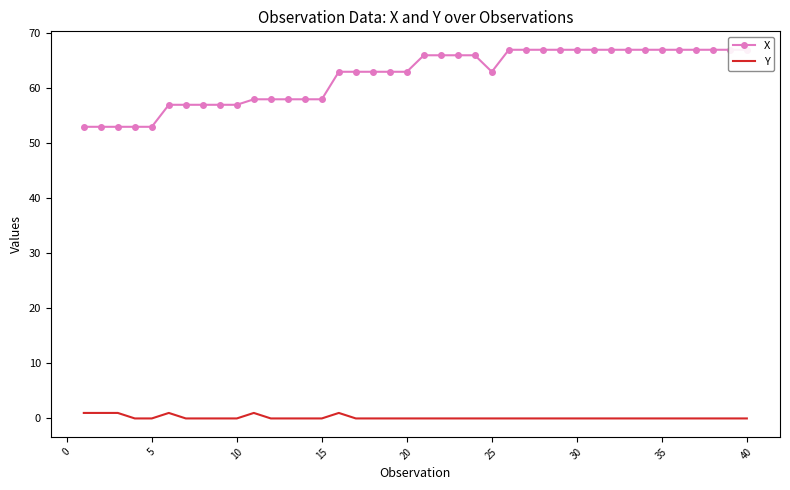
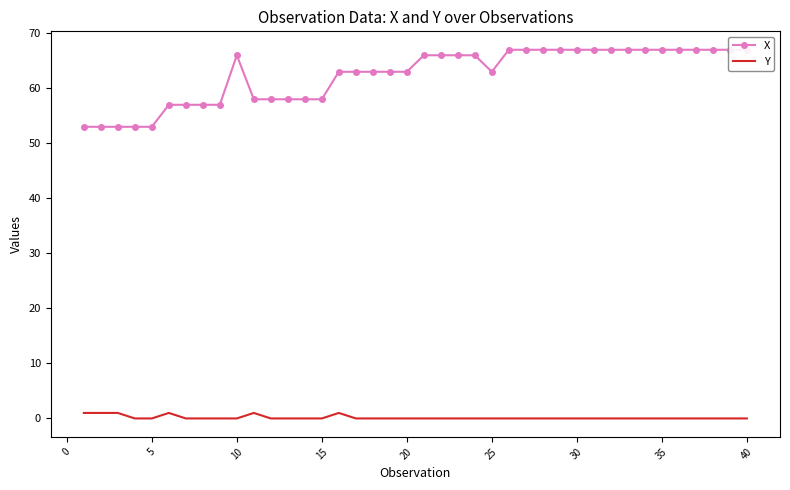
X, 10: 57 -> 66
